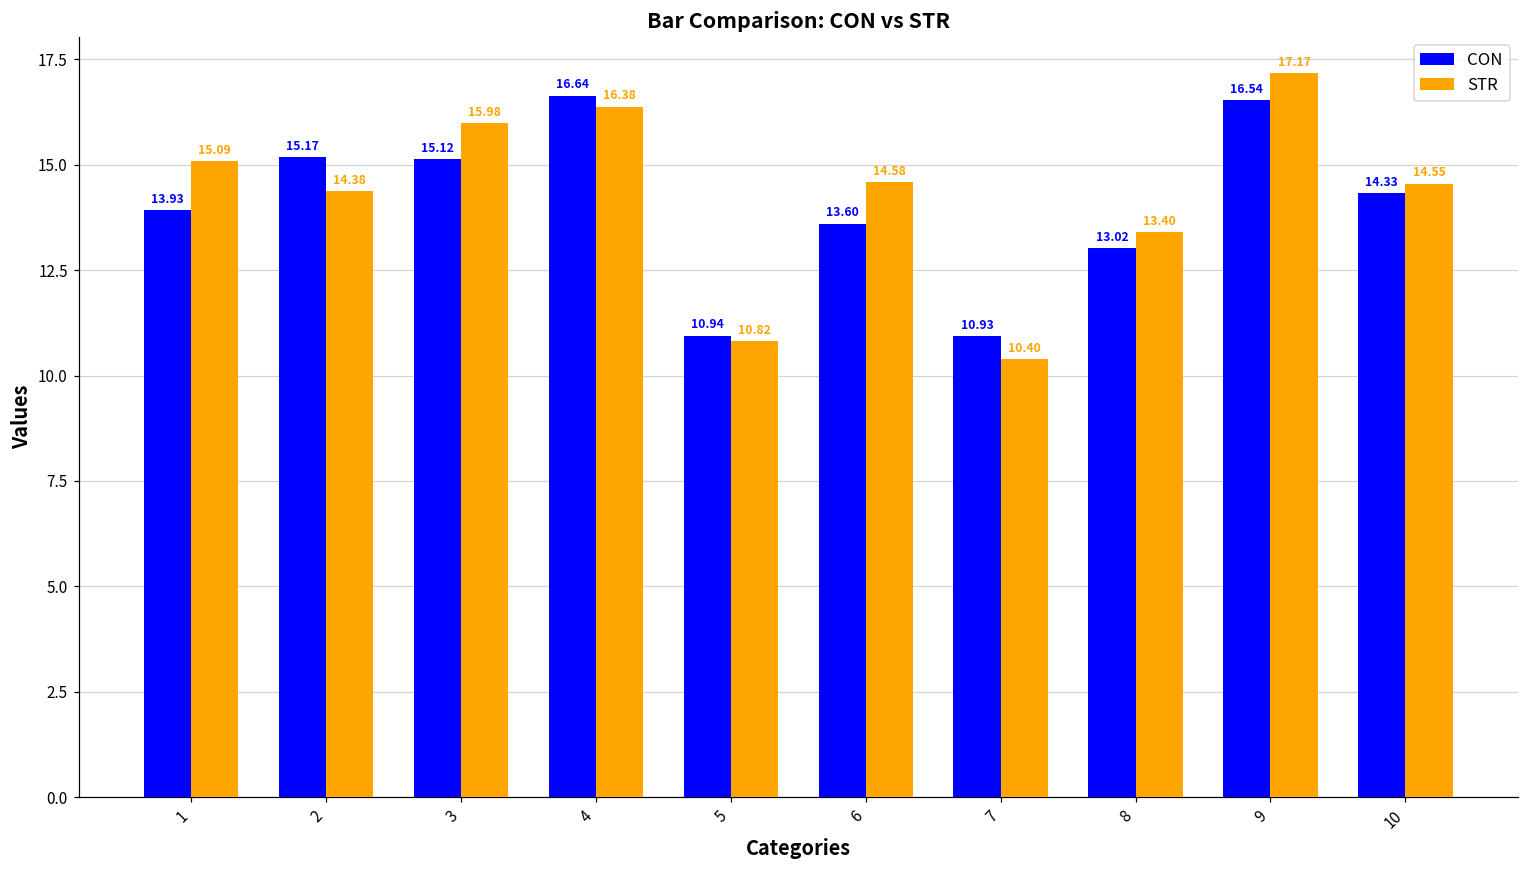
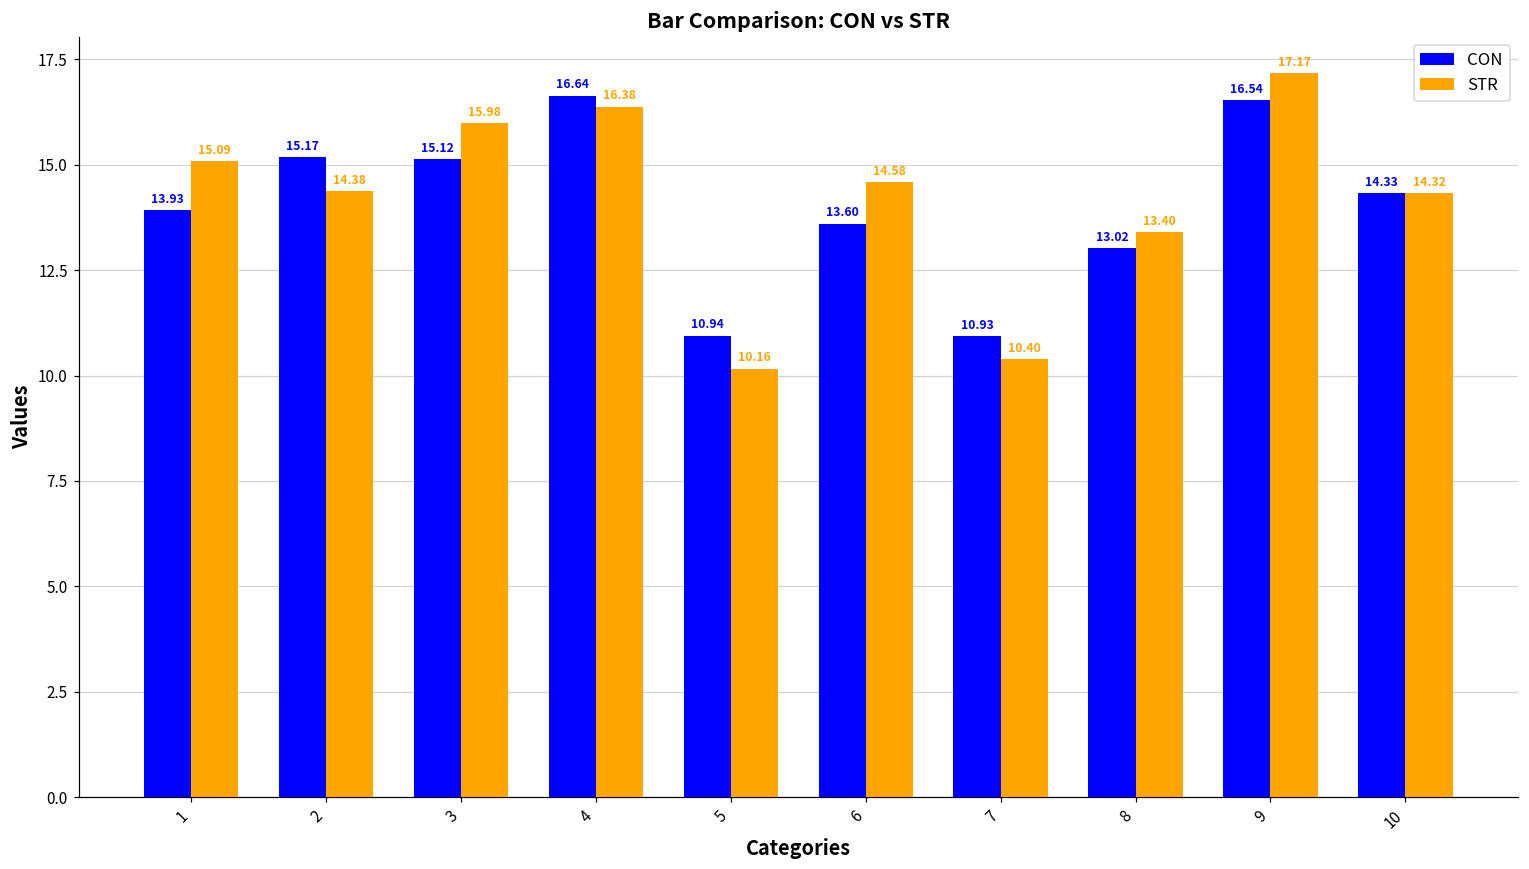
STR, 5: 10.82 -> 10.16
STR, 10: 14.55 -> 14.32
